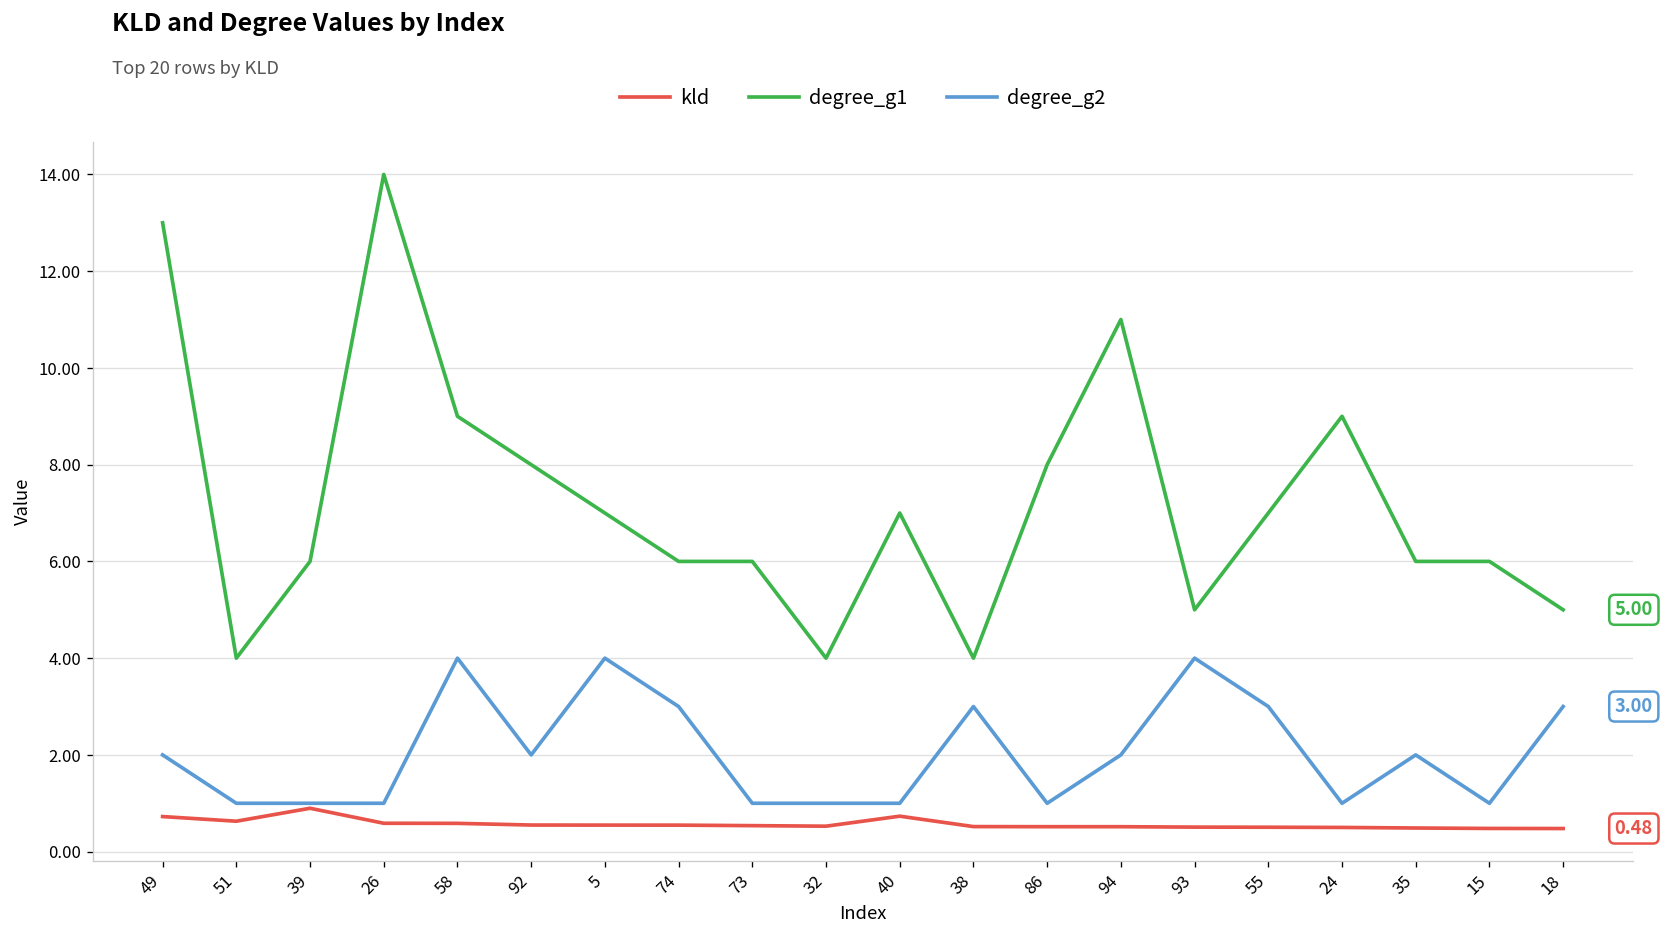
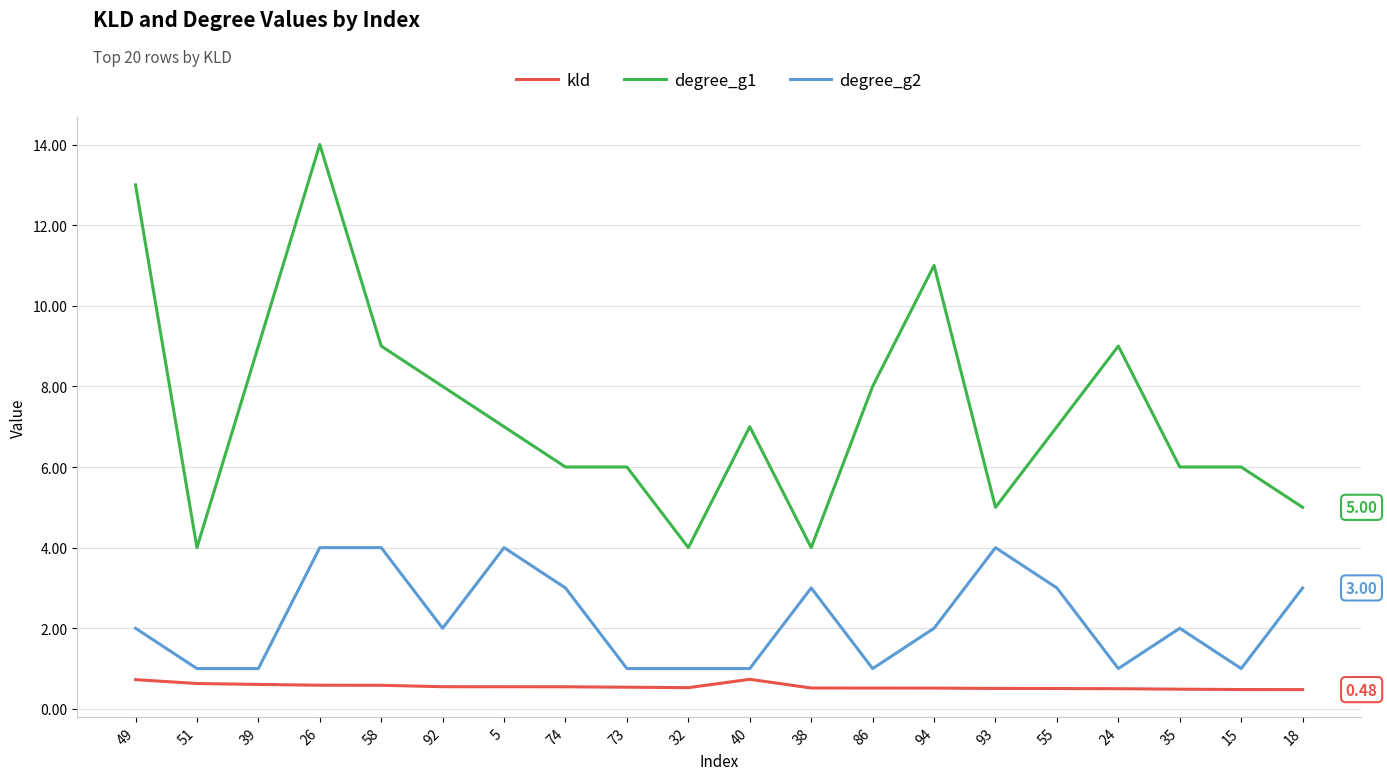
kld, 39: 0.9 -> 0.6
degree_g1, 39: 6 -> 9
degree_g2, 26: 1 -> 4
